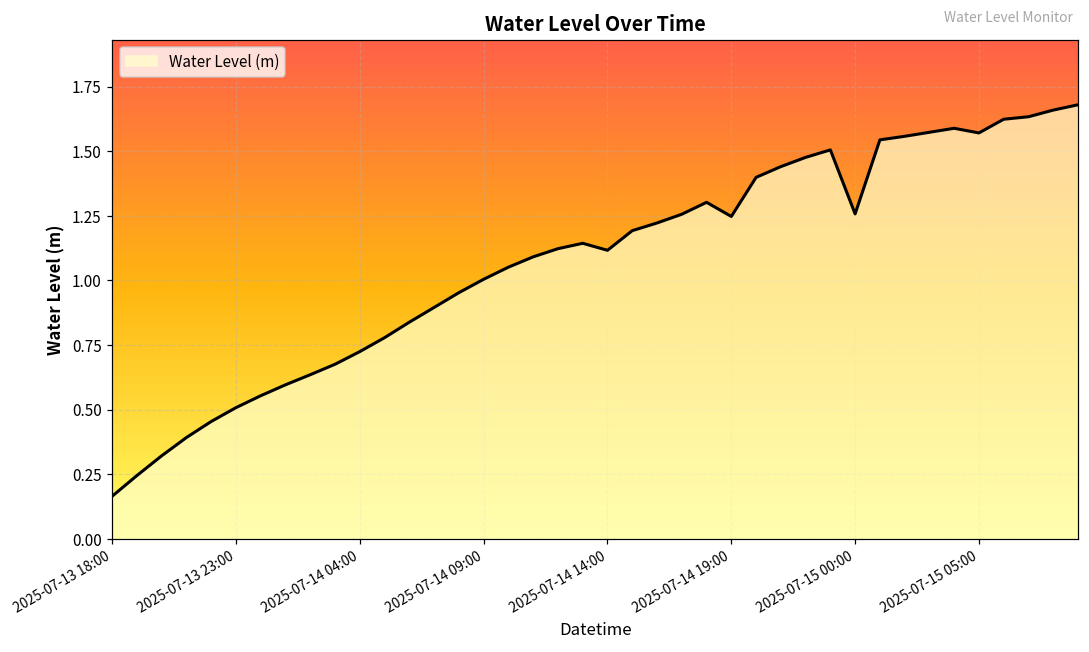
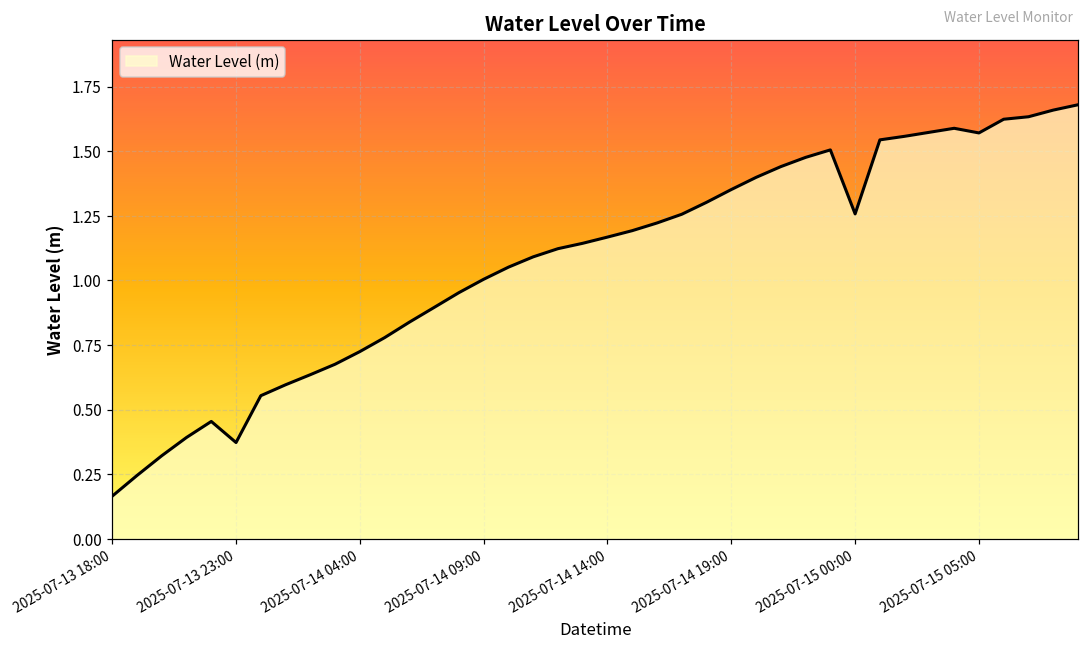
2025-07-13 23:00: 0.51 -> 0.37
2025-07-14 14:00: 1.12 -> 1.17
2025-07-14 19:00: 1.25 -> 1.35
